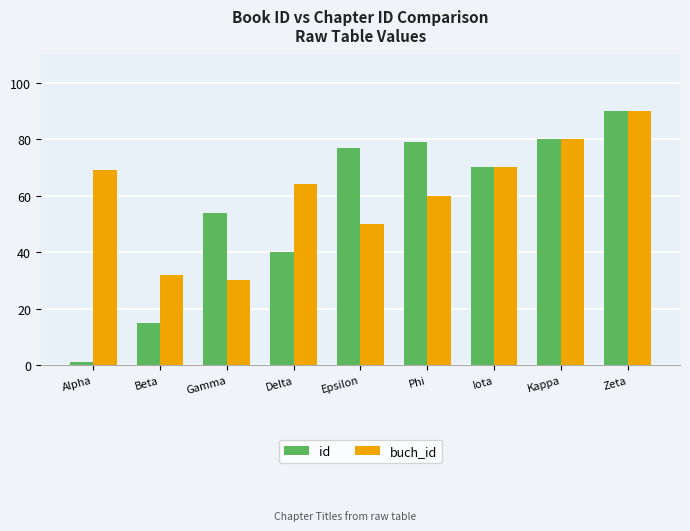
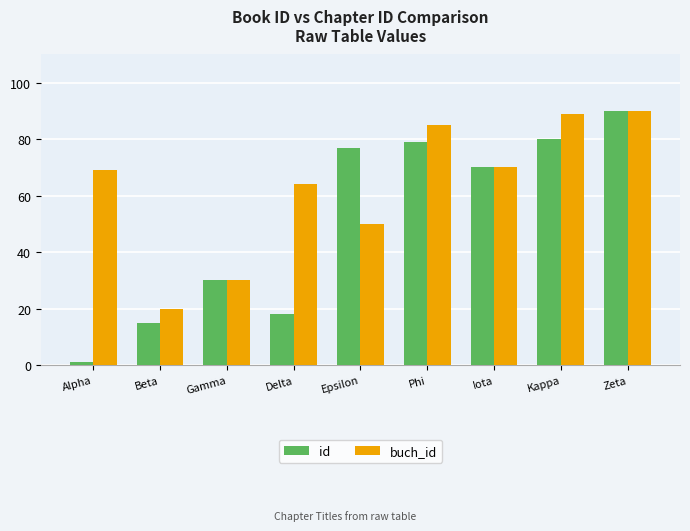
buch_id, Beta: 32 -> 20
id, Gamma: 54 -> 30
id, Delta: 40 -> 18
buch_id, Phi: 60 -> 85
buch_id, Kappa: 80 -> 89
